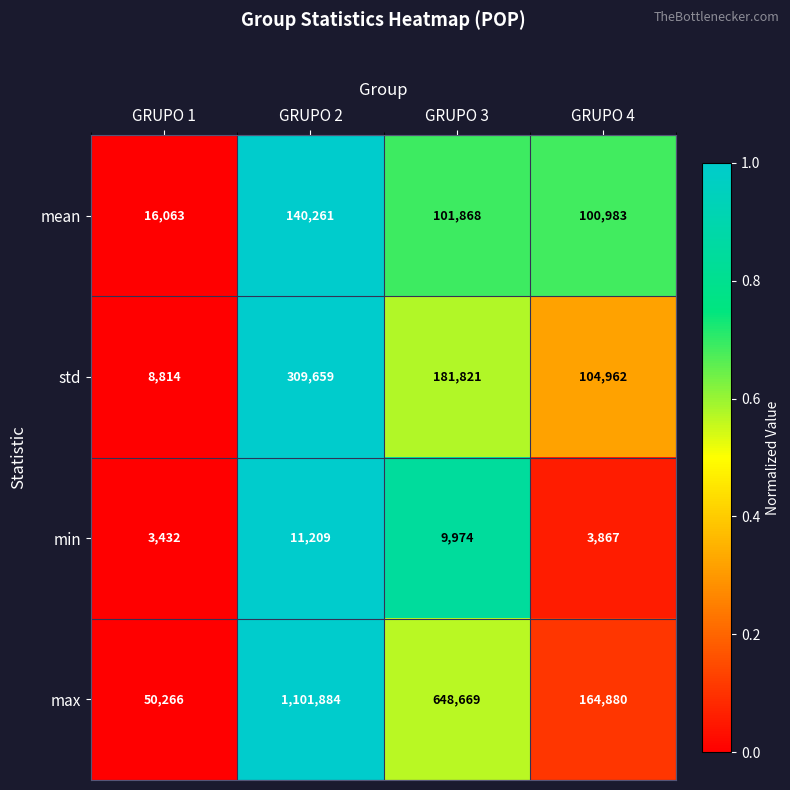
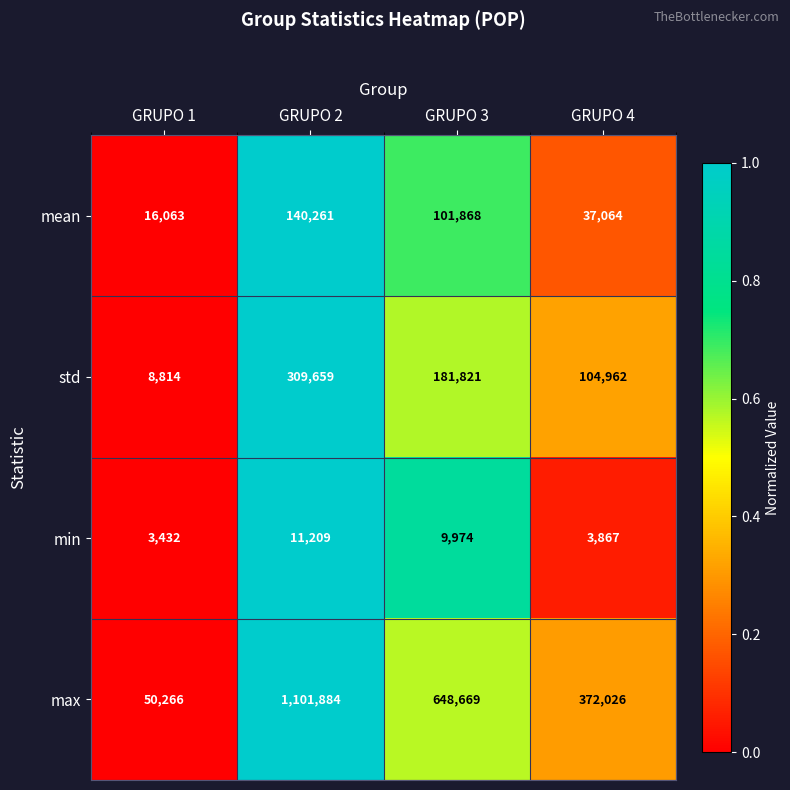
mean, GRUPO 4: 100,983 -> 37,064
max, GRUPO 4: 164,880 -> 372,026
